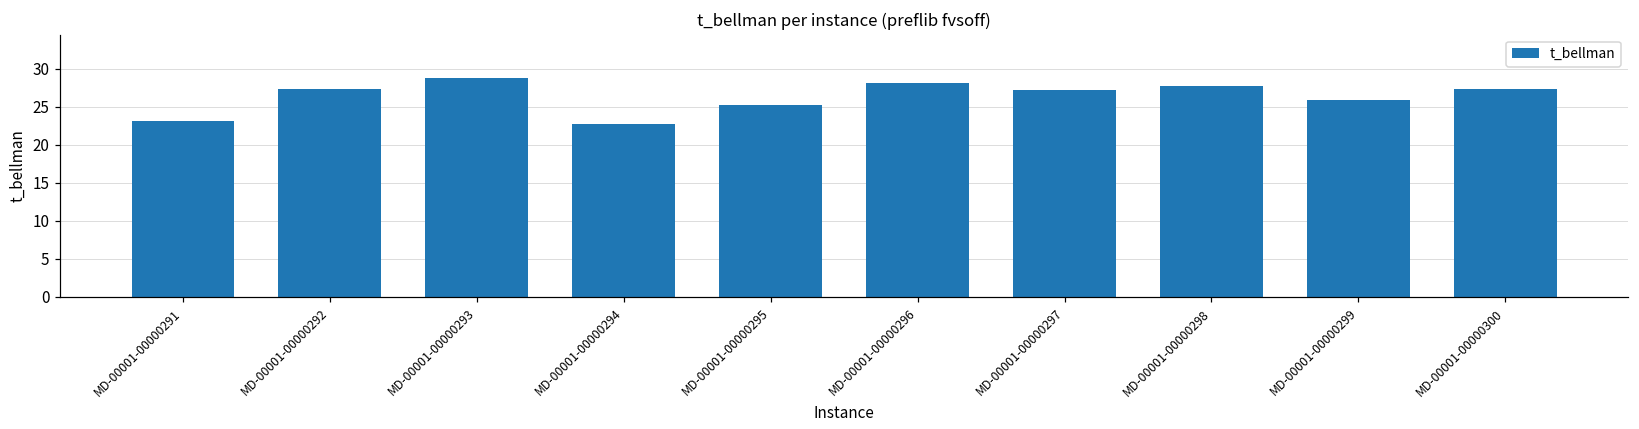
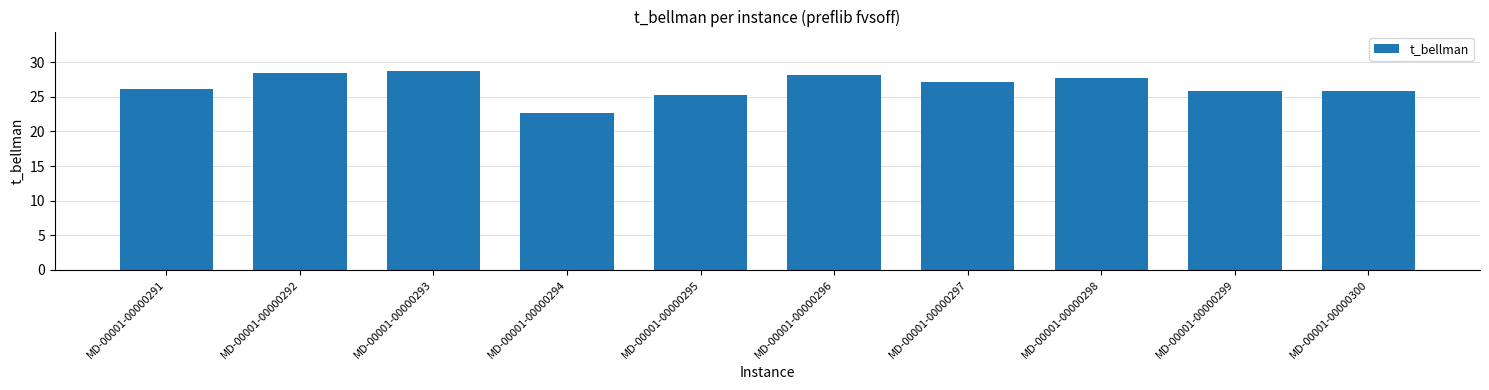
MD-00001-00000291: 23 -> 26
MD-00001-00000292: 27 -> 29
MD-00001-00000300: 27 -> 26
